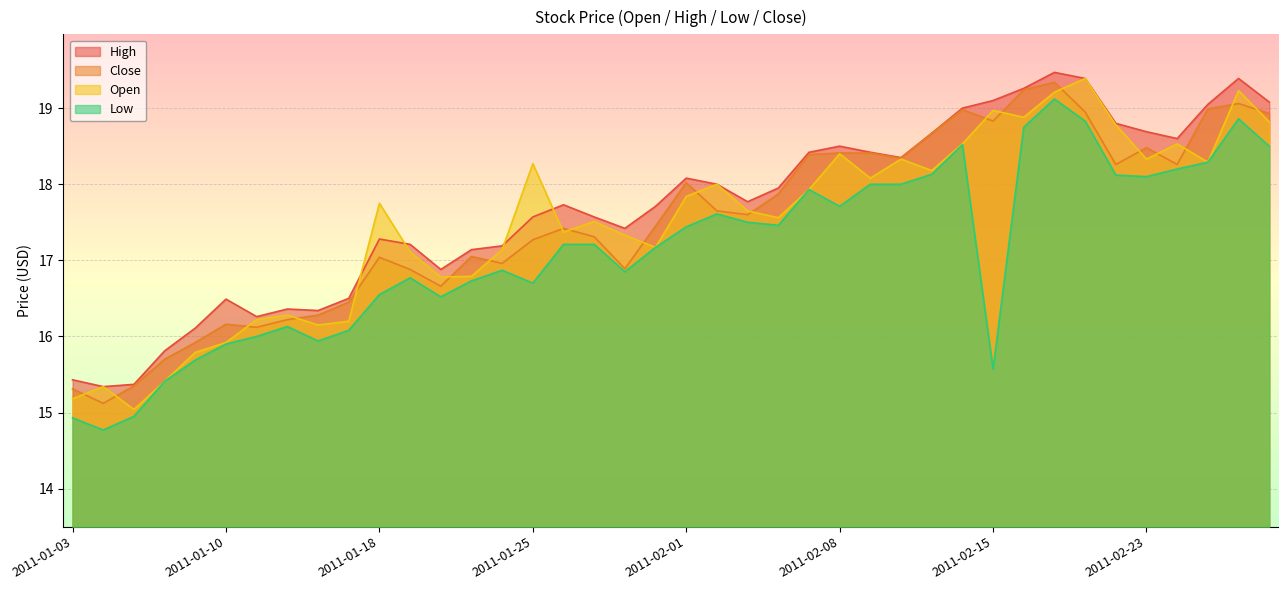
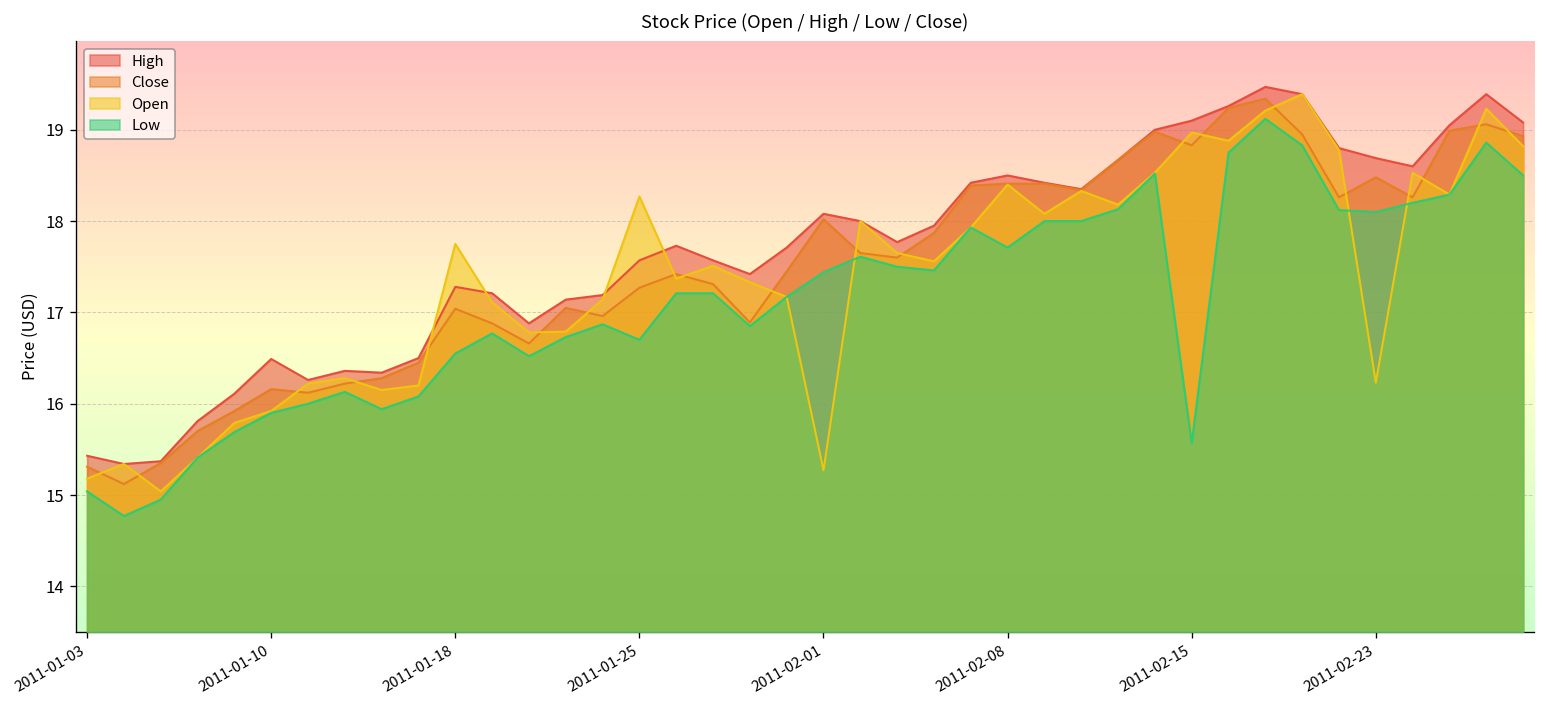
Low, 2011-01-03: 14.9 -> 15.0
Open, 2011-02-01: 17.8 -> 15.3
Open, 2011-02-23: 18.3 -> 16.2
